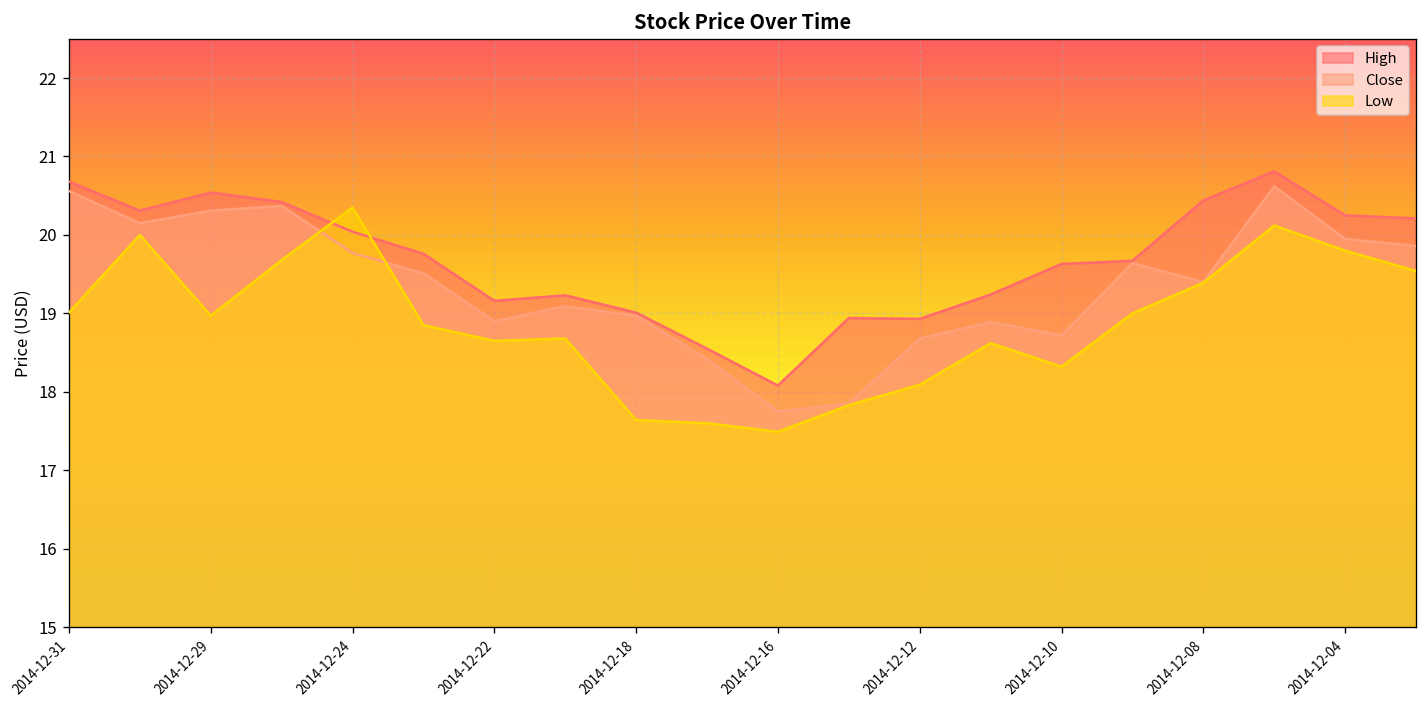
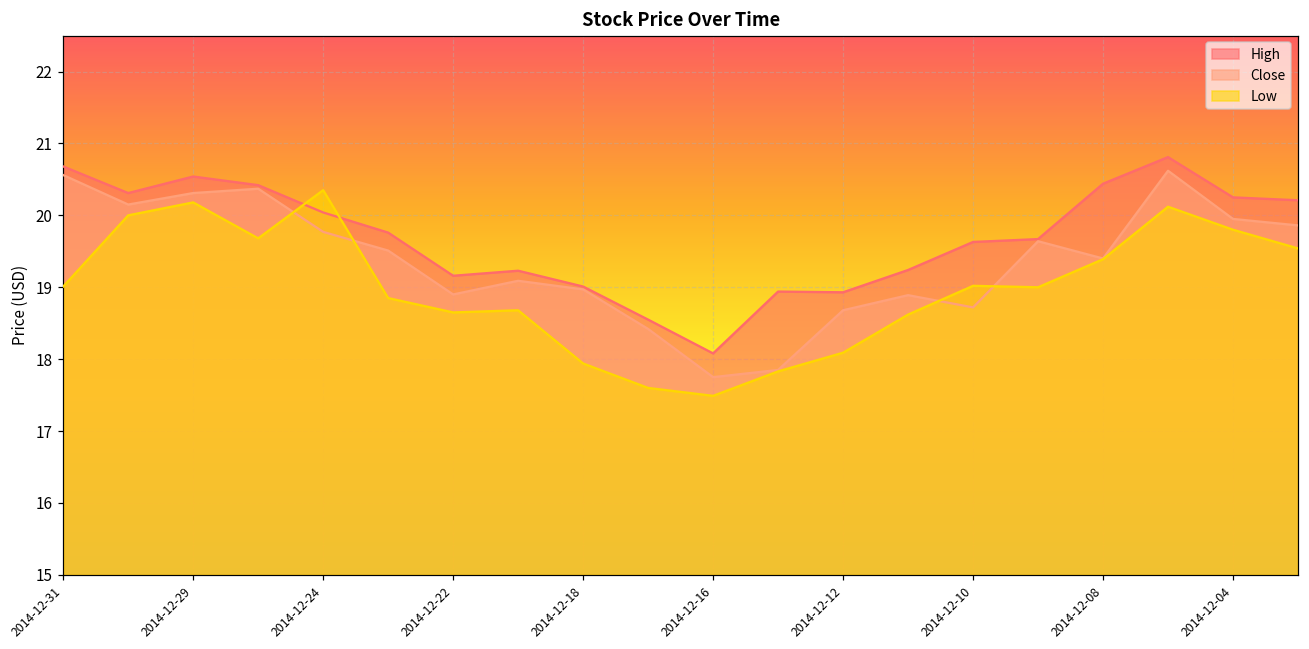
Low, 2014-12-29: 19.0 -> 20.2
Low, 2014-12-18: 17.6 -> 17.9
Low, 2014-12-10: 18.3 -> 19.0
